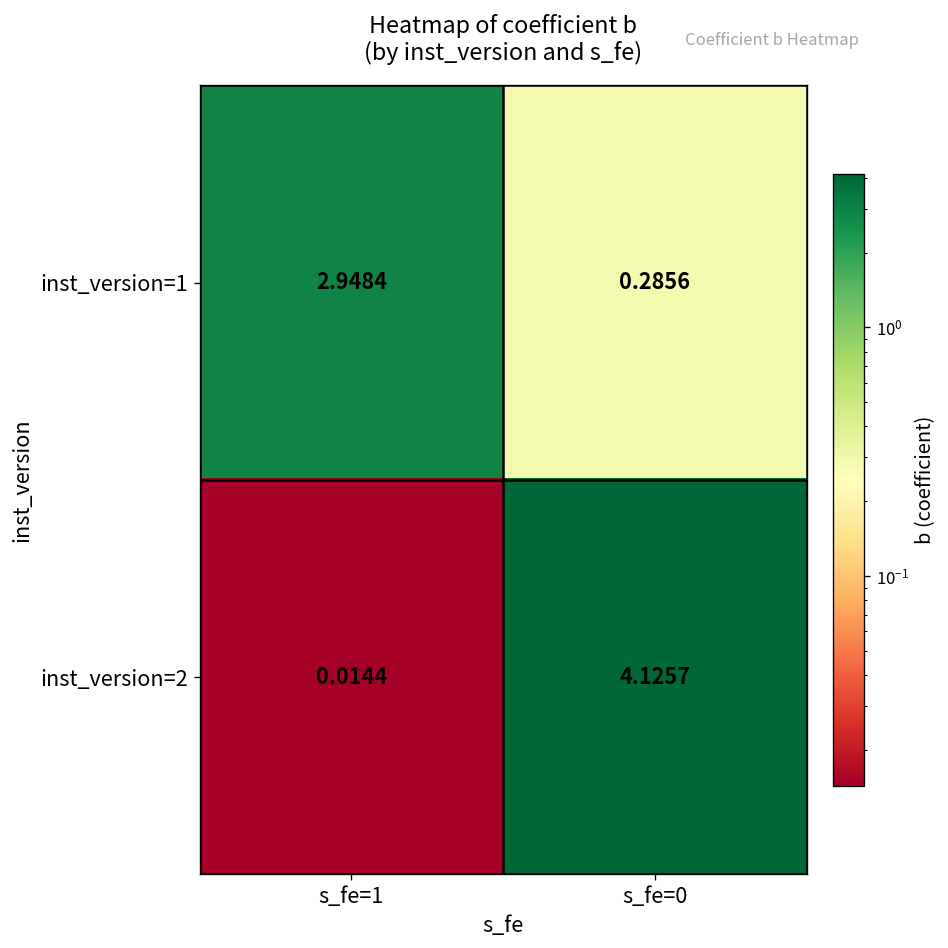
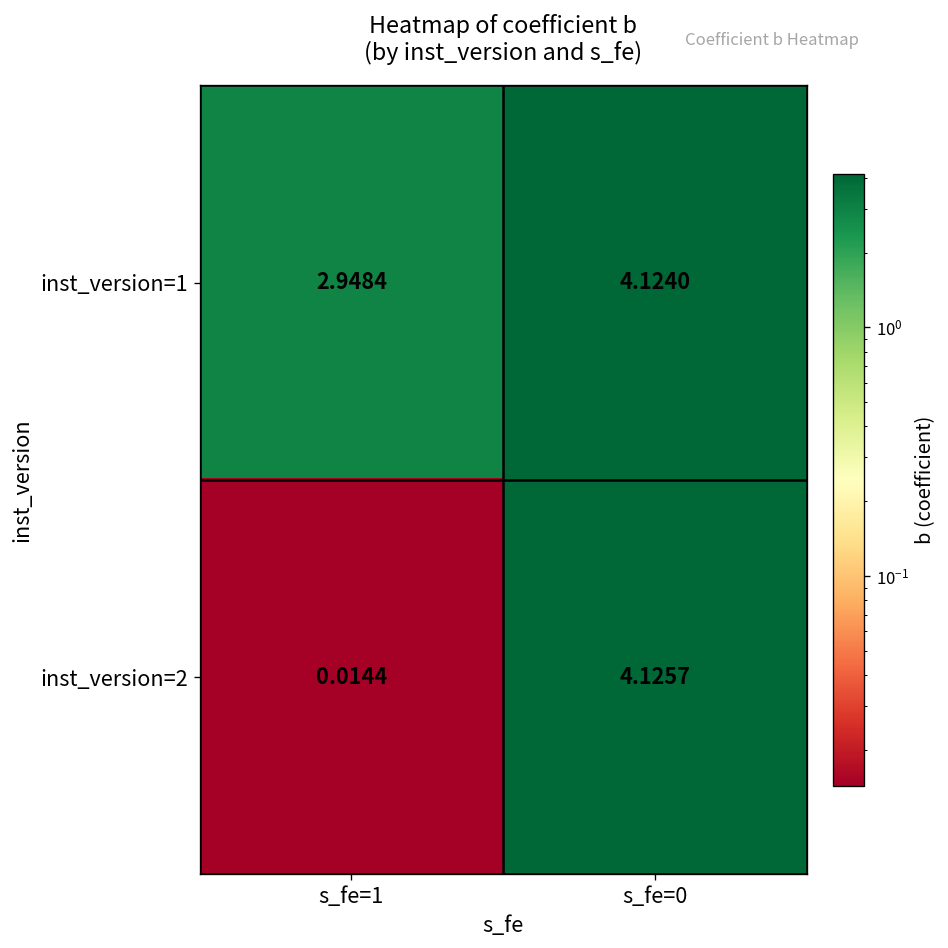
inst_version=1, s_fe=0: 0.2856 -> 4.1240
